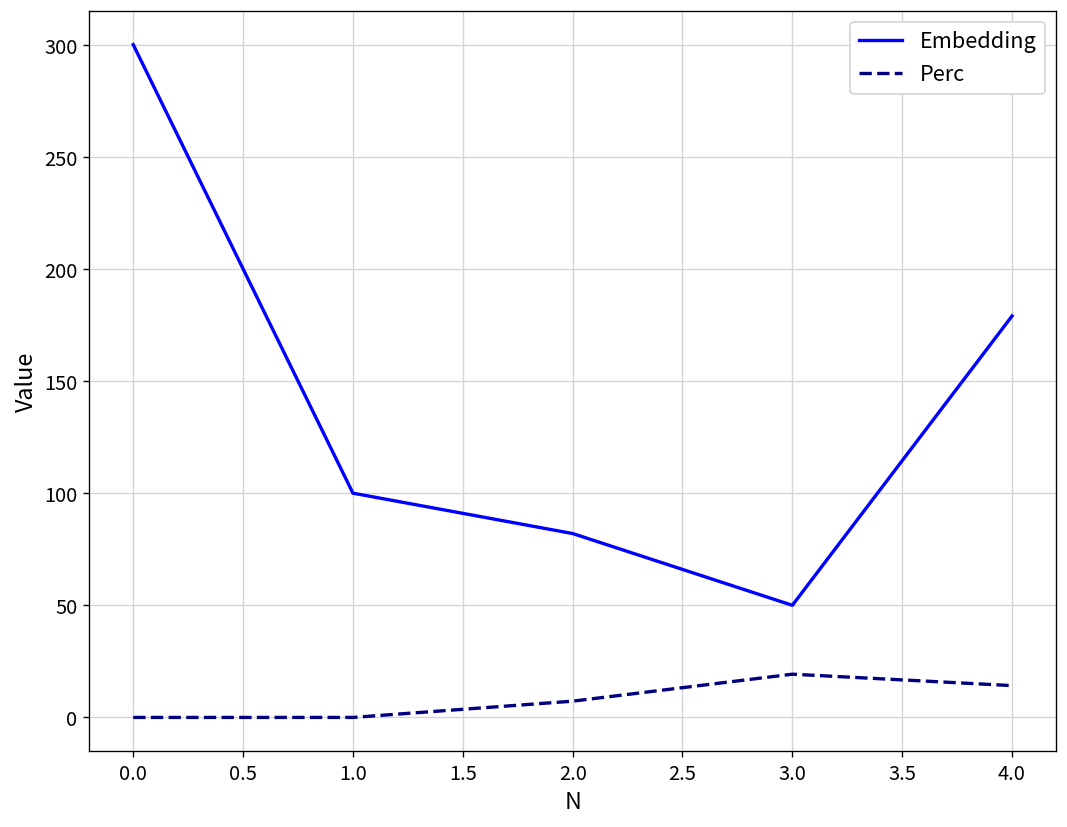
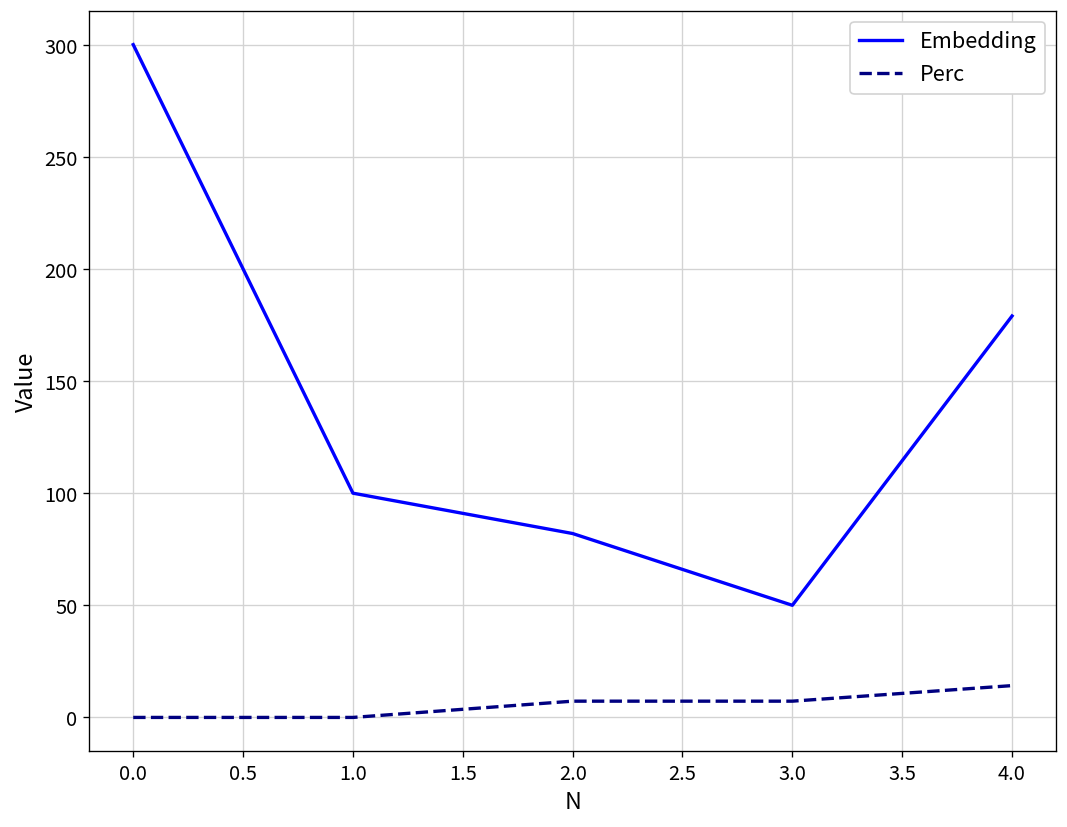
Perc, 3.0: 19 -> 7
